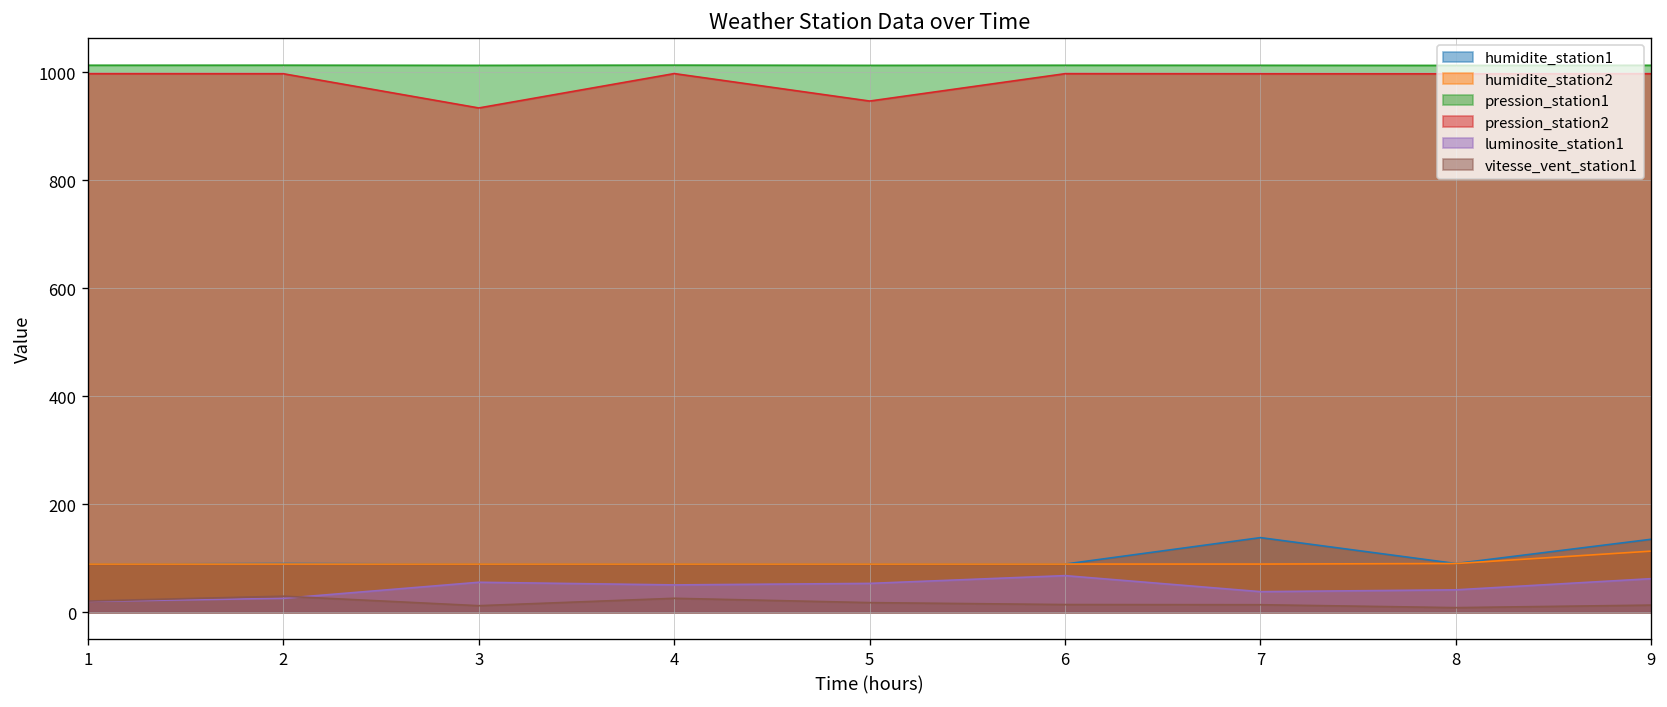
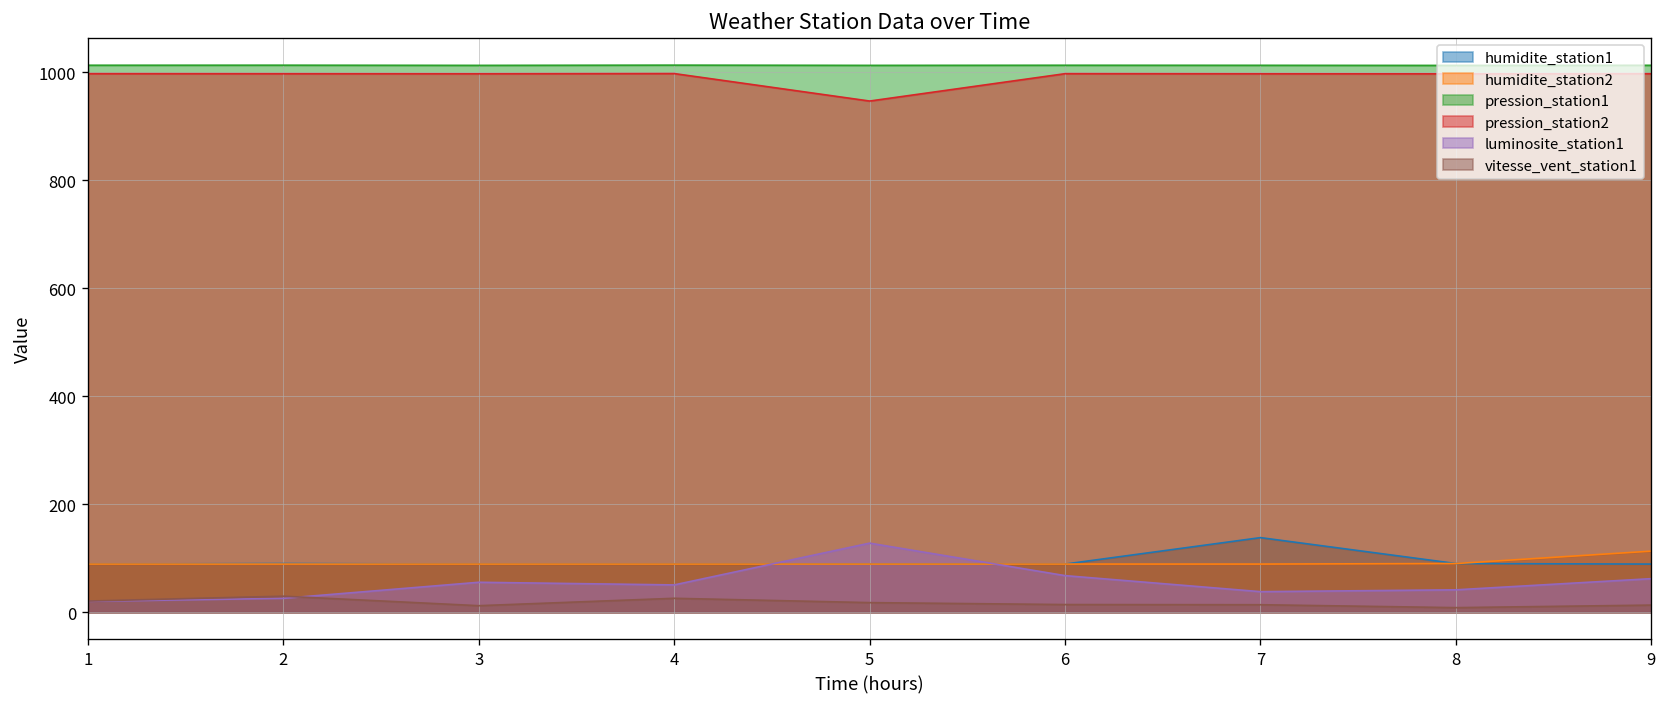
pression_station2, 3: 930 -> 1000
luminosite_station1, 5: 50 -> 130
humidite_station1, 9: 140 -> 90
